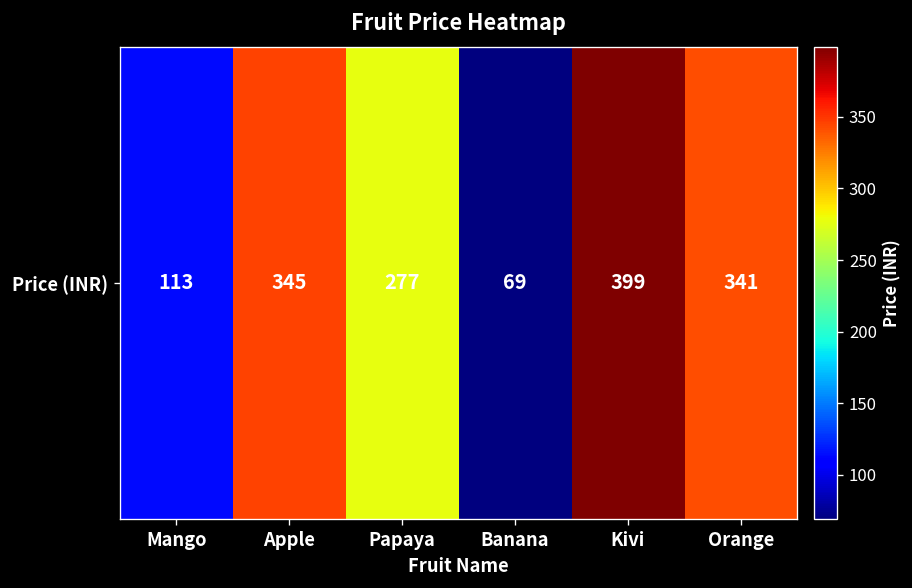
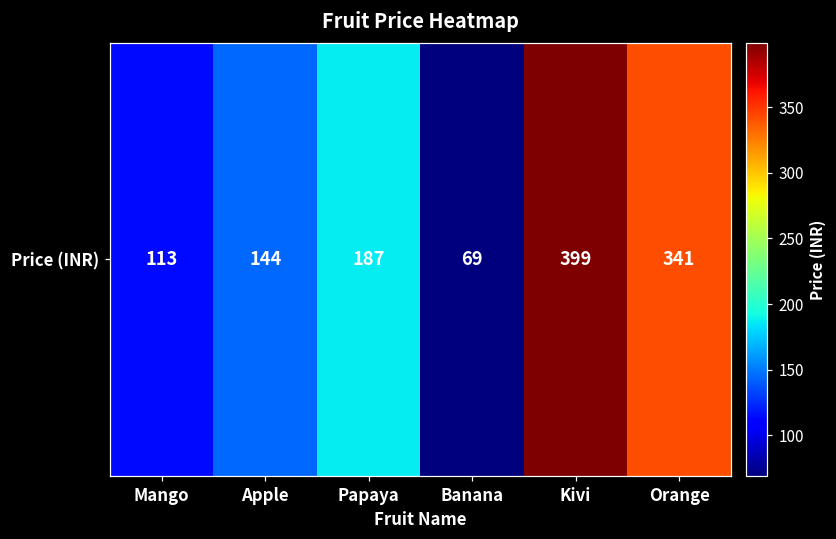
Price (INR), Apple: 345 -> 144
Price (INR), Papaya: 277 -> 187
